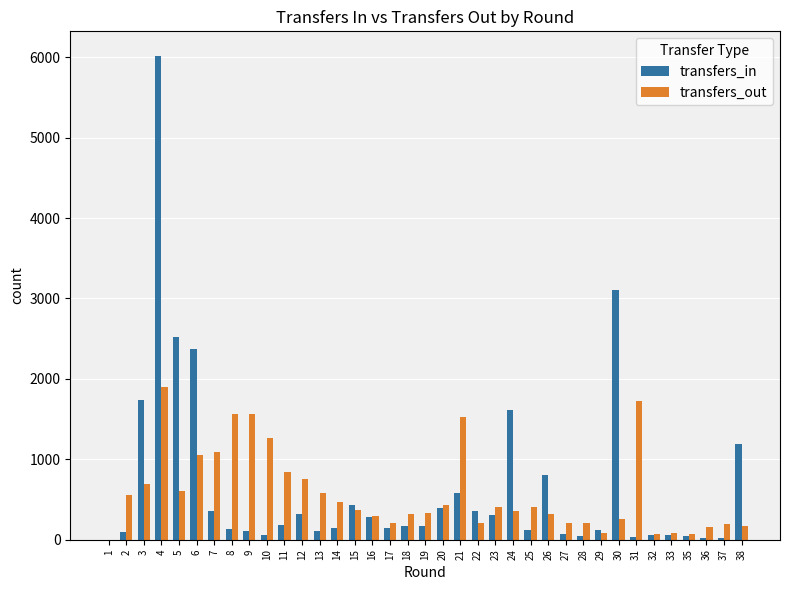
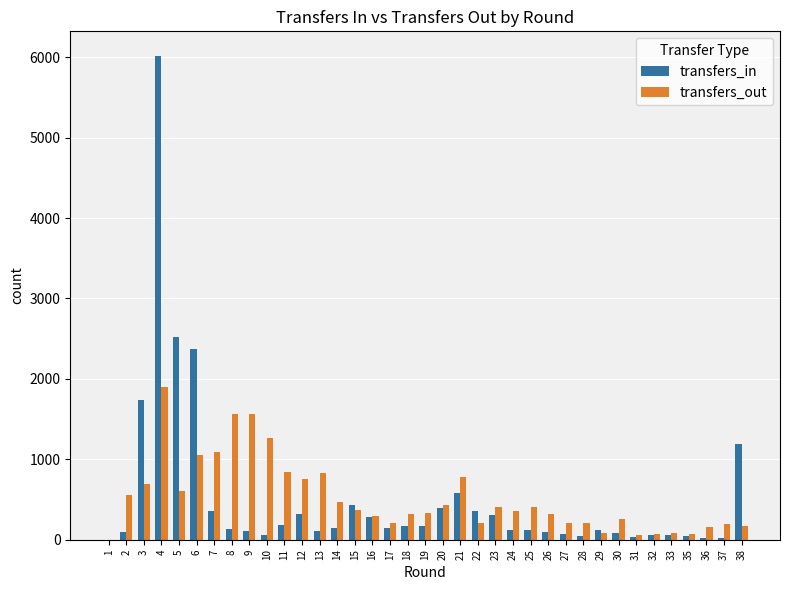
transfers_out, 13: 600 -> 800
transfers_out, 21: 1500 -> 800
transfers_in, 24: 1600 -> 100
transfers_in, 26: 800 -> 100
transfers_in, 30: 3100 -> 100
transfers_out, 31: 1700 -> 100
